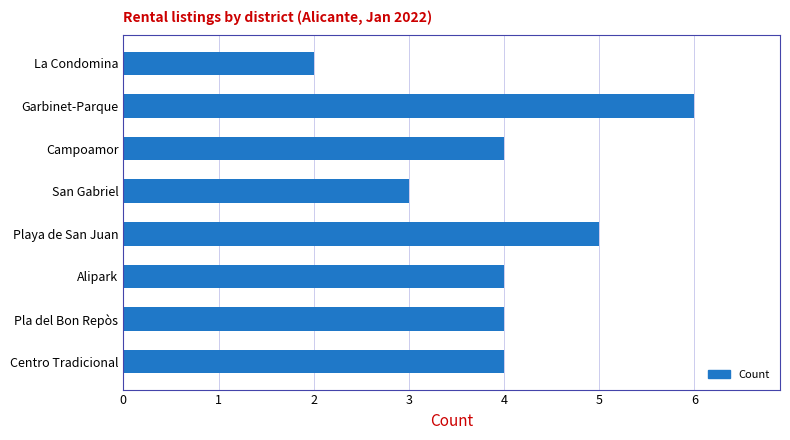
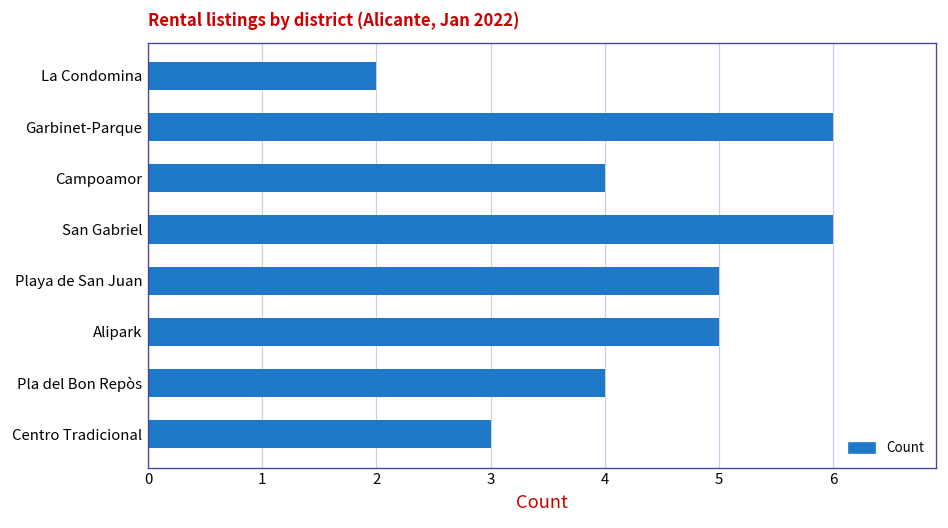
San Gabriel: 3 -> 6
Alipark: 4 -> 5
Centro Tradicional: 4 -> 3
